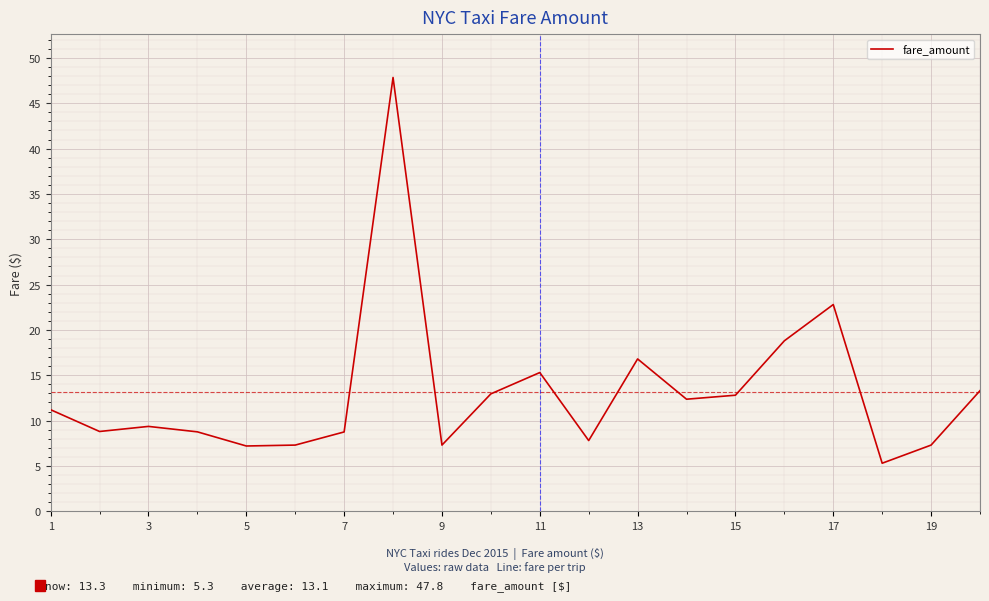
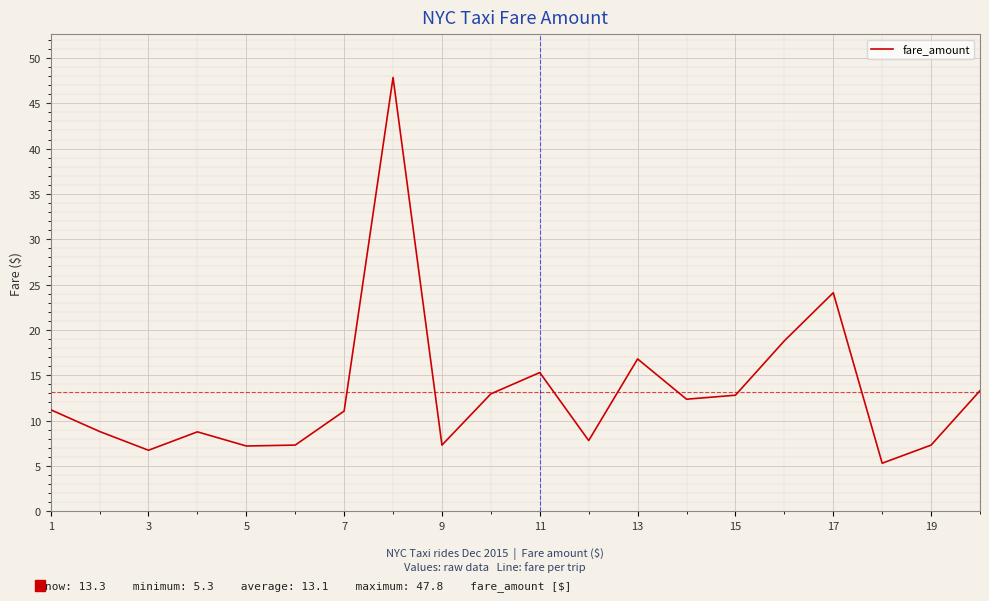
3: 9 -> 7
7: 9 -> 11
17: 23 -> 24
